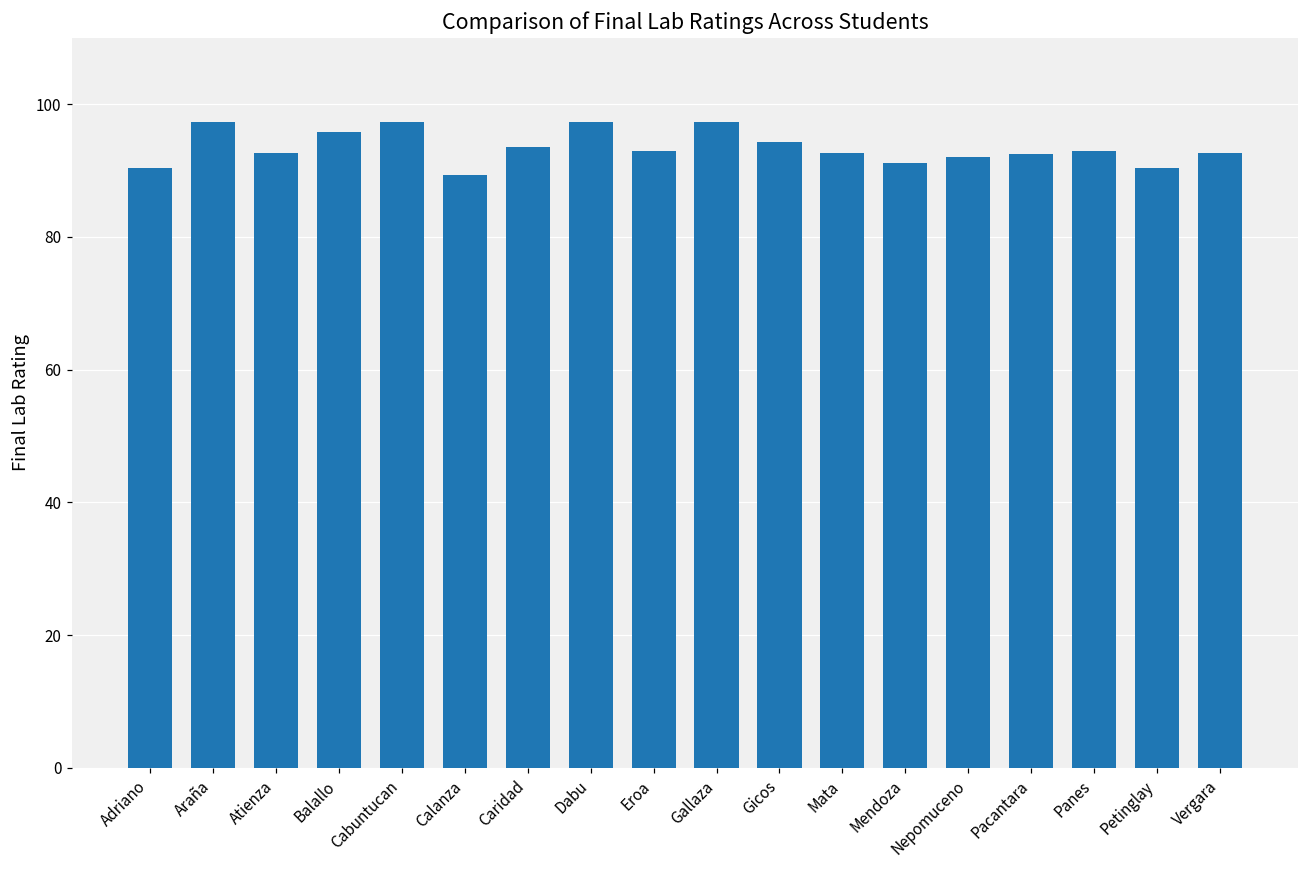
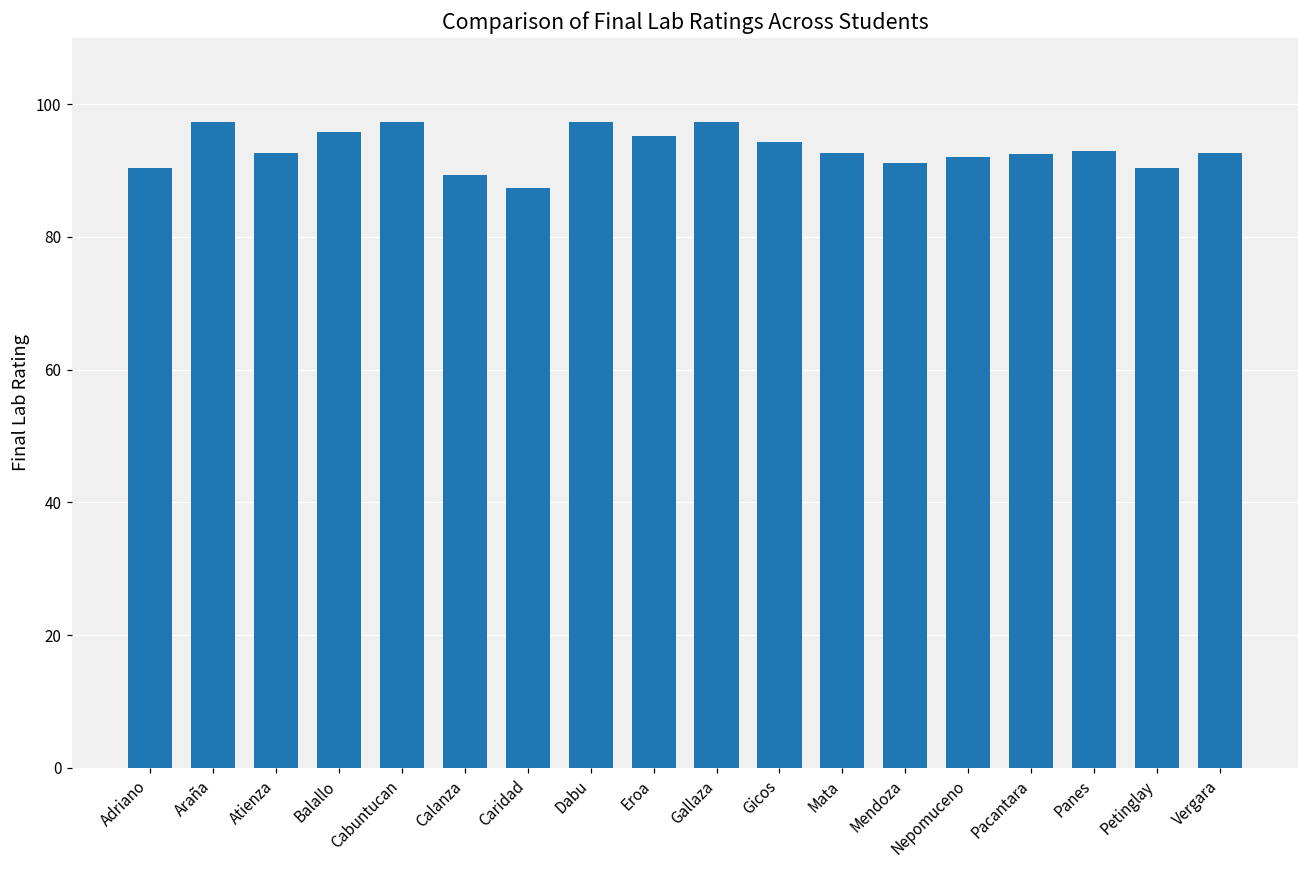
Caridad: 94 -> 87
Eroa: 93 -> 95
